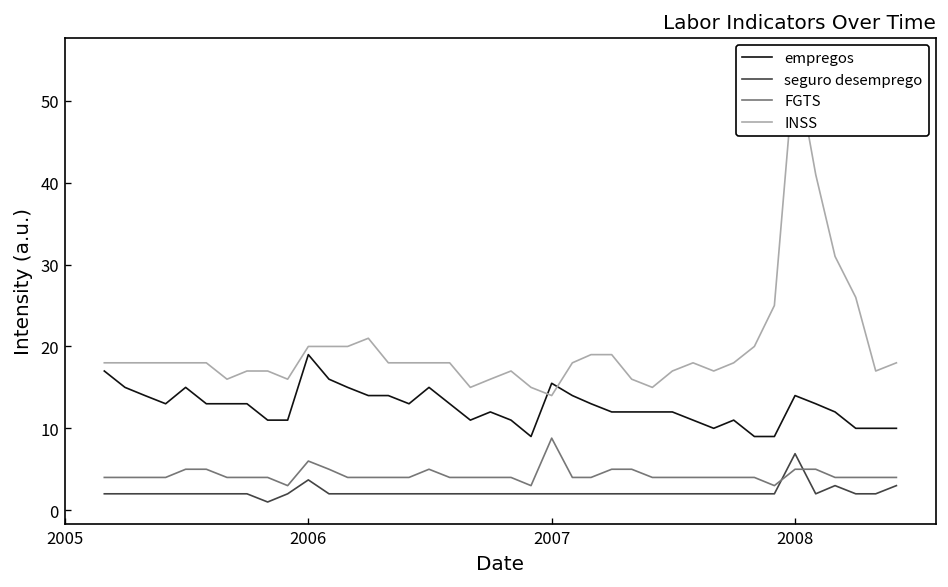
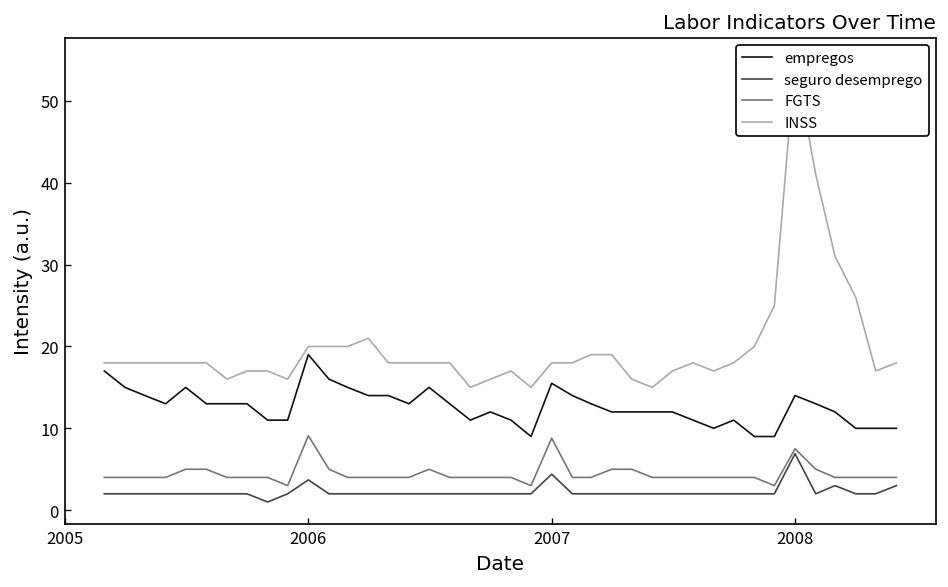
FGTS, 2006: 6 -> 9
seguro desemprego, 2007: 2 -> 4
INSS, 2007: 14 -> 18
FGTS, 2008: 5 -> 8
